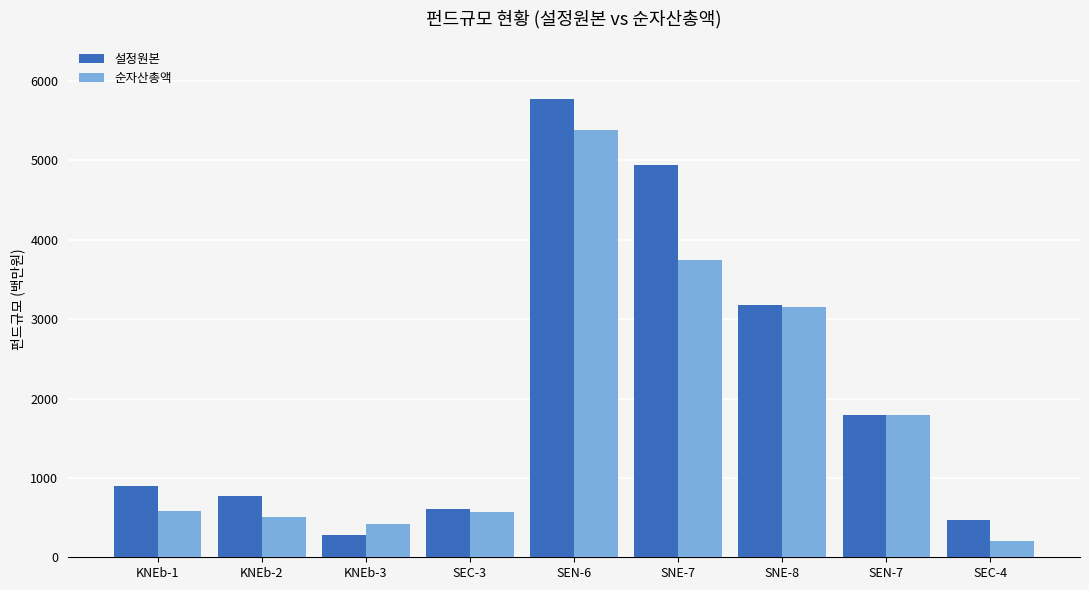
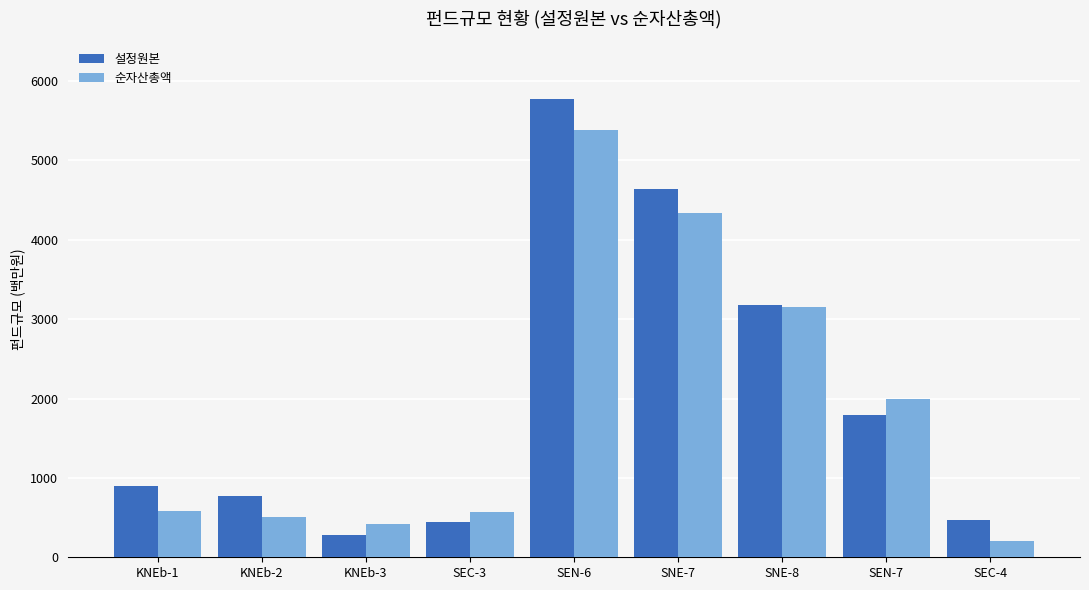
설정원본, SEC-3: 600 -> 400
설정원본, SNE-7: 4900 -> 4600
순자산총액, SNE-7: 3700 -> 4300
순자산총액, SEN-7: 1800 -> 2000
